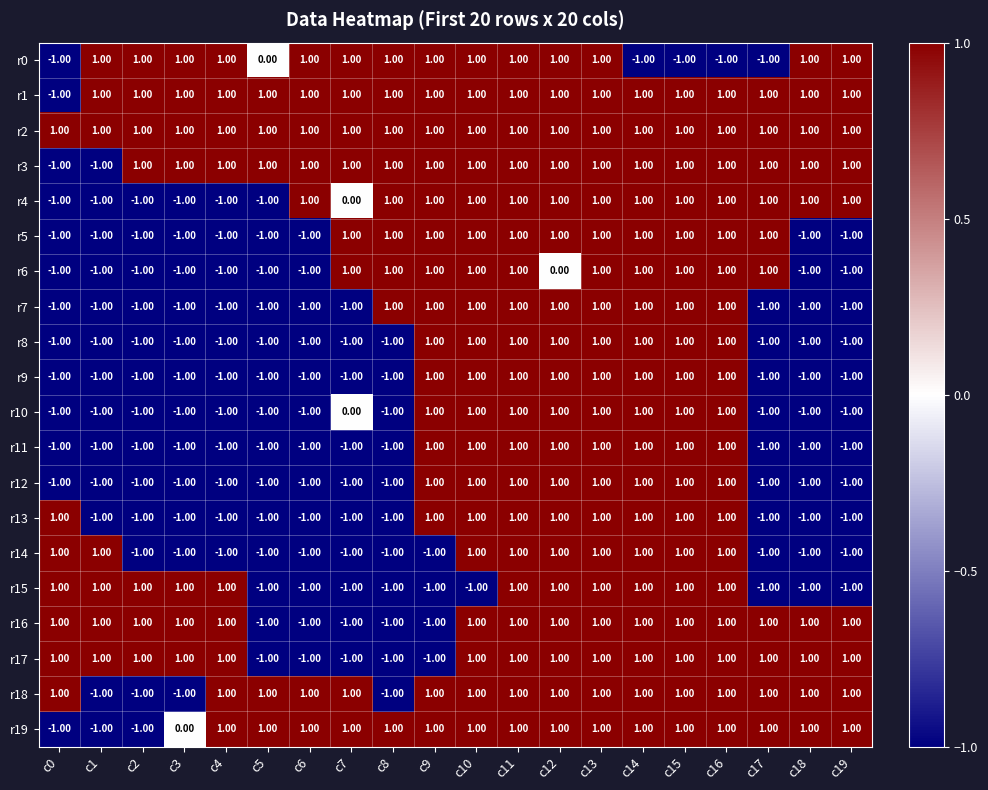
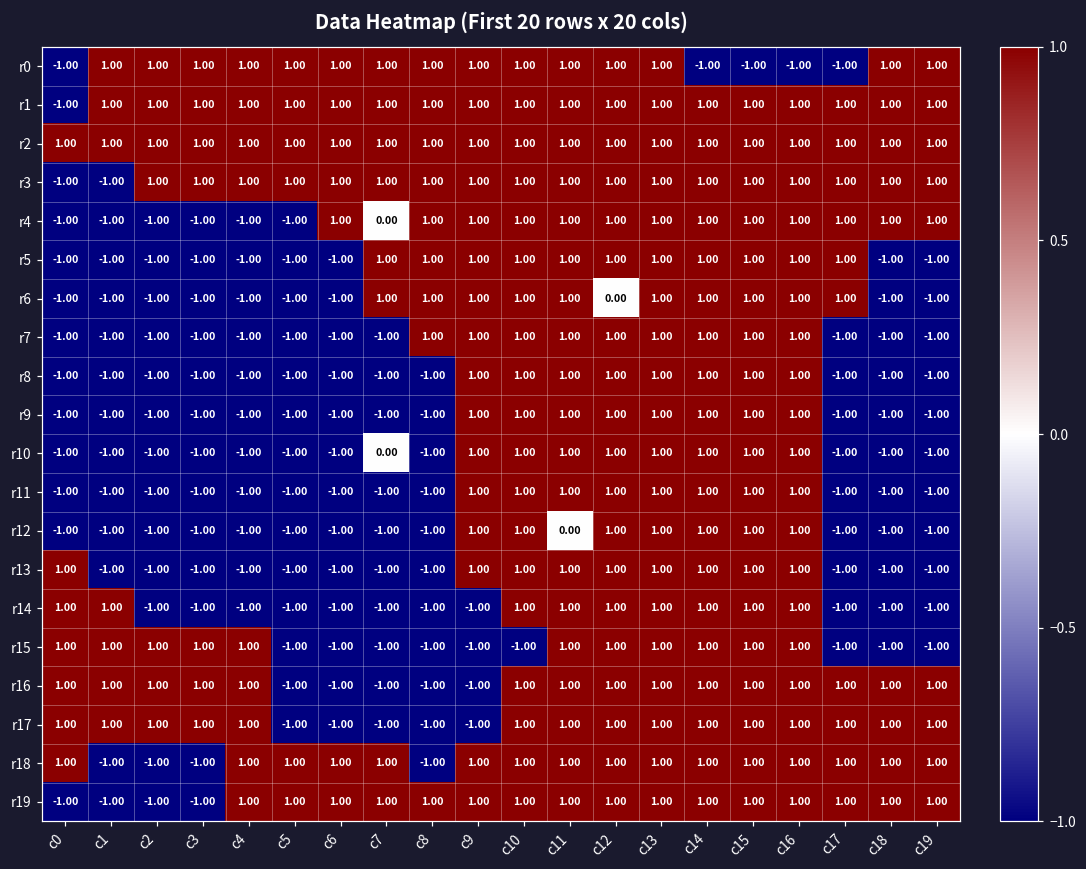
r0, c5: 0.00 -> 1.00
r12, c11: 1.00 -> 0.00
r19, c3: 0.00 -> -1.00
